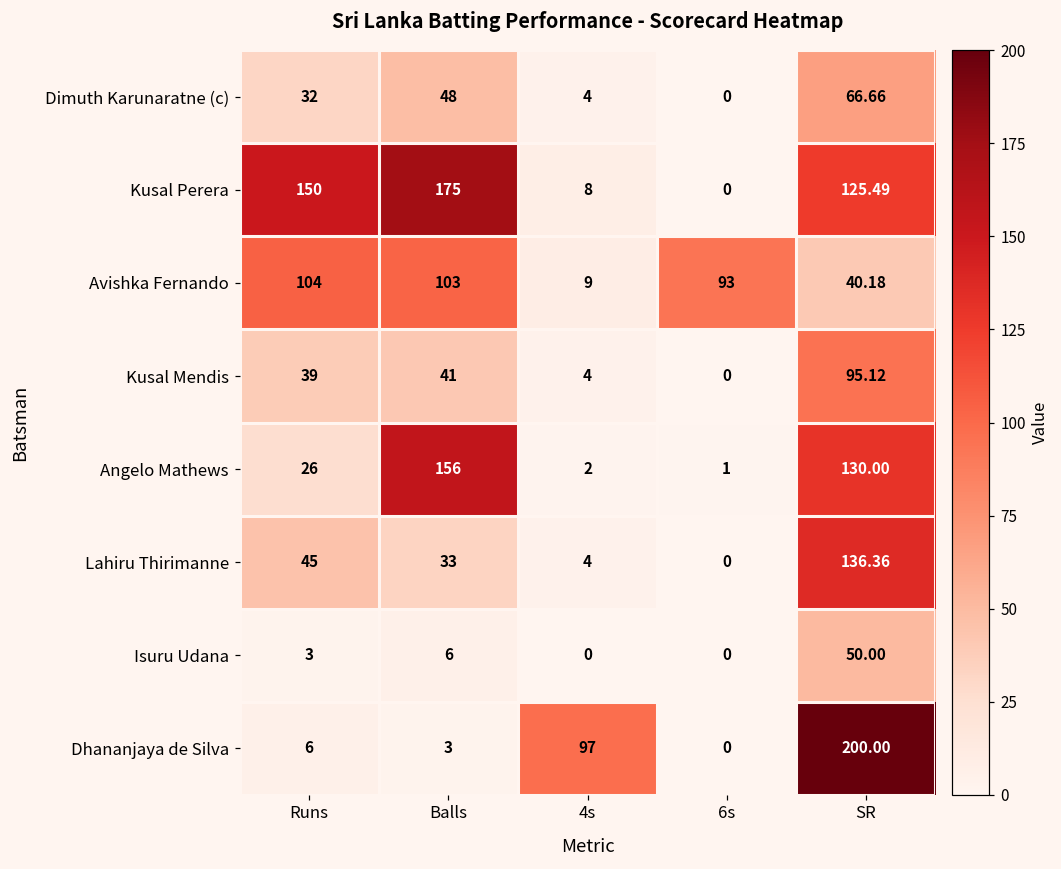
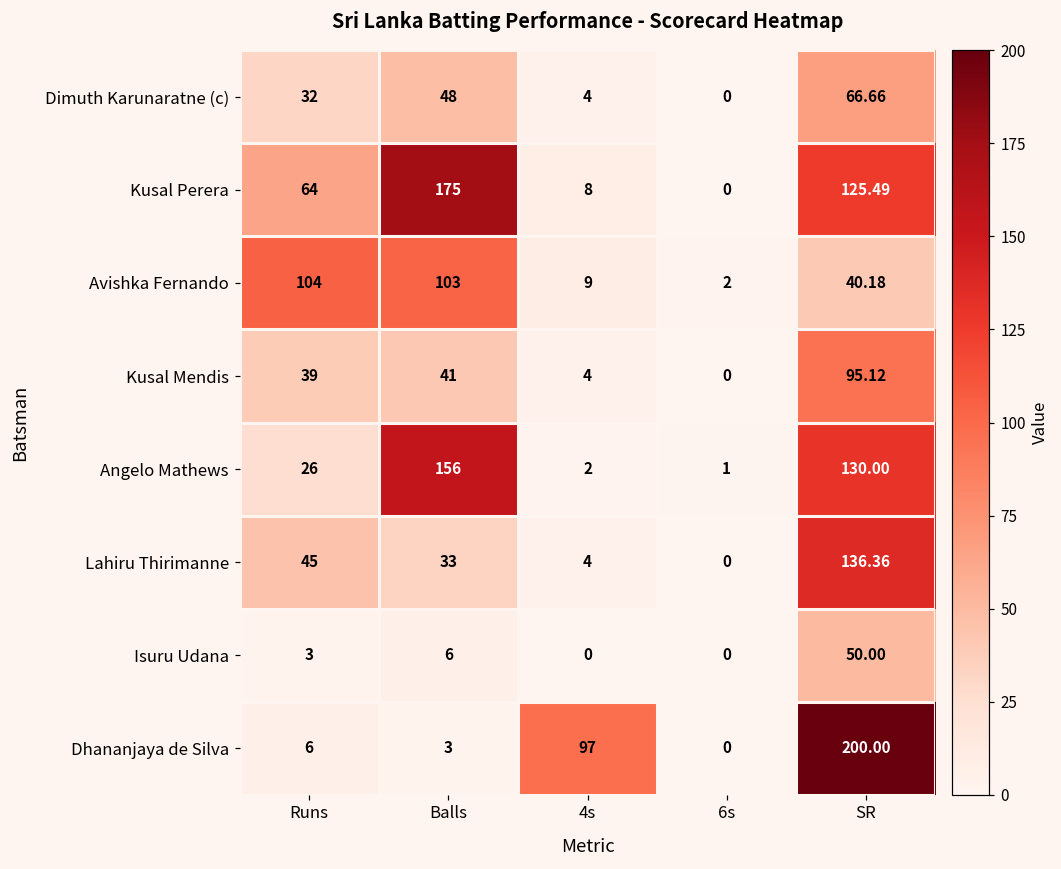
Kusal Perera, Runs: 150 -> 64
Avishka Fernando, 6s: 93 -> 2
